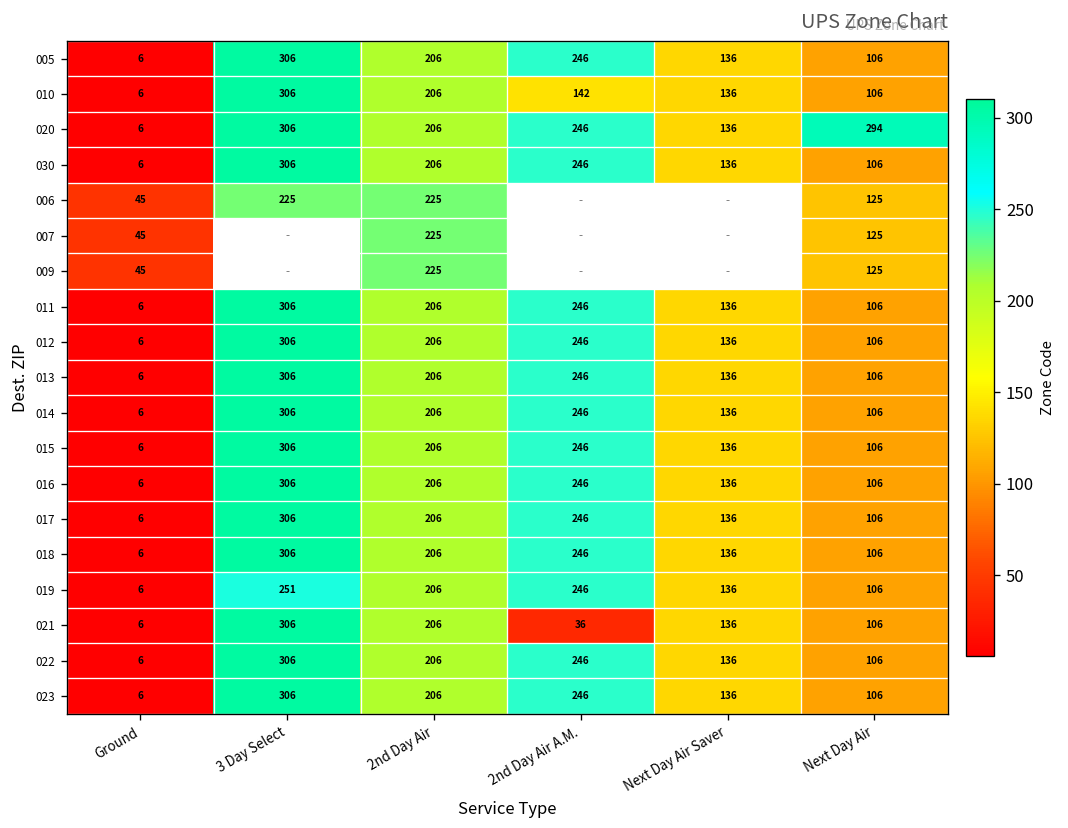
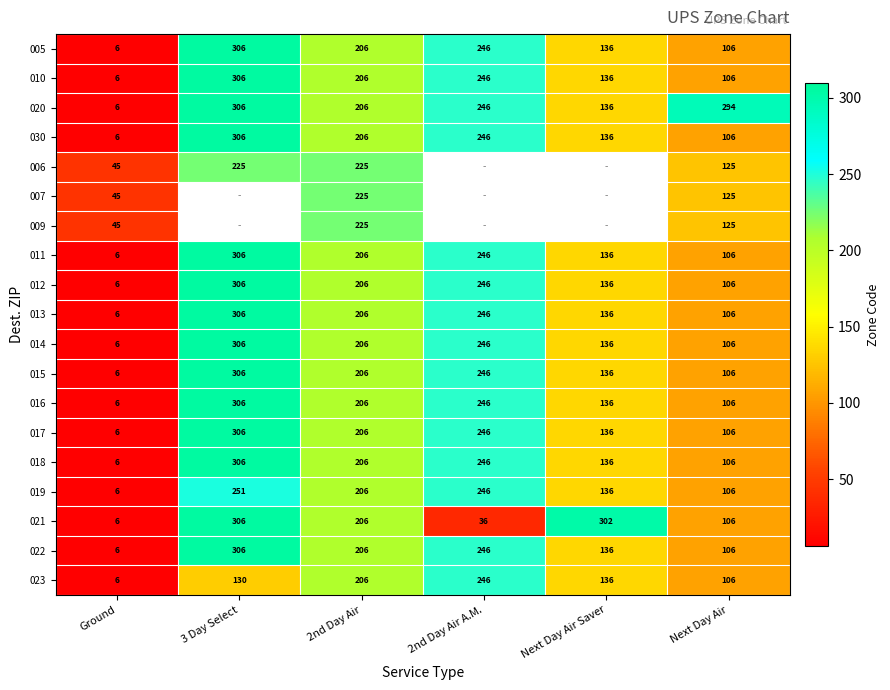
010, 2nd Day Air A.M.: 142 -> 246
021, Next Day Air Saver: 136 -> 302
023, 3 Day Select: 306 -> 130
